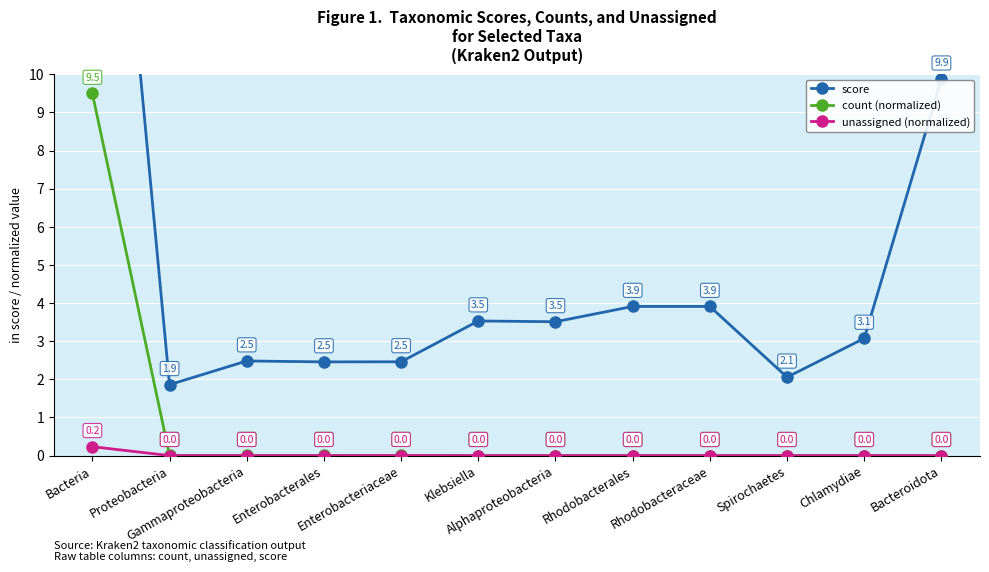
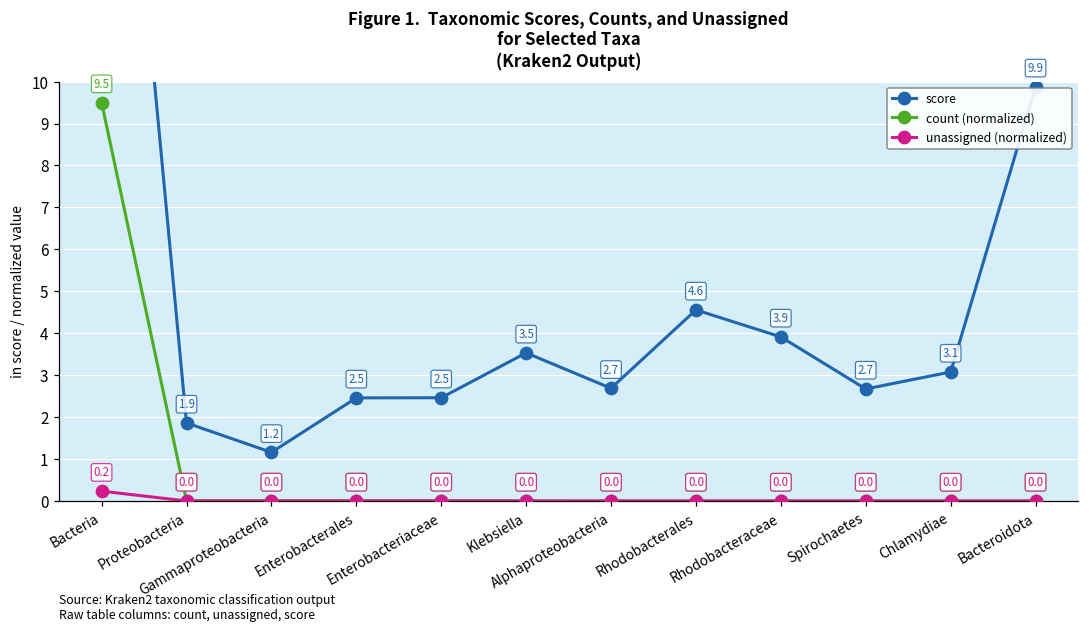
score, Gammaproteobacteria: 2.5 -> 1.2
score, Alphaproteobacteria: 3.5 -> 2.7
score, Rhodobacterales: 3.9 -> 4.6
score, Spirochaetes: 2.1 -> 2.7
